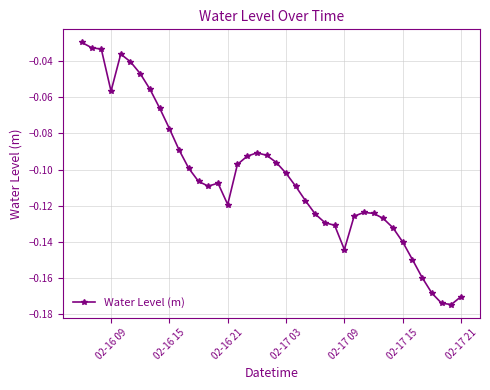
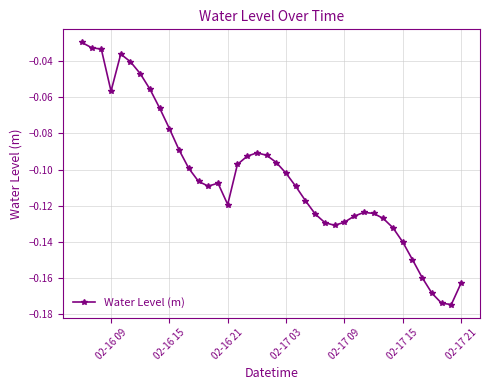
02-17 09: -0.144 -> -0.129
02-17 21: -0.170 -> -0.163
